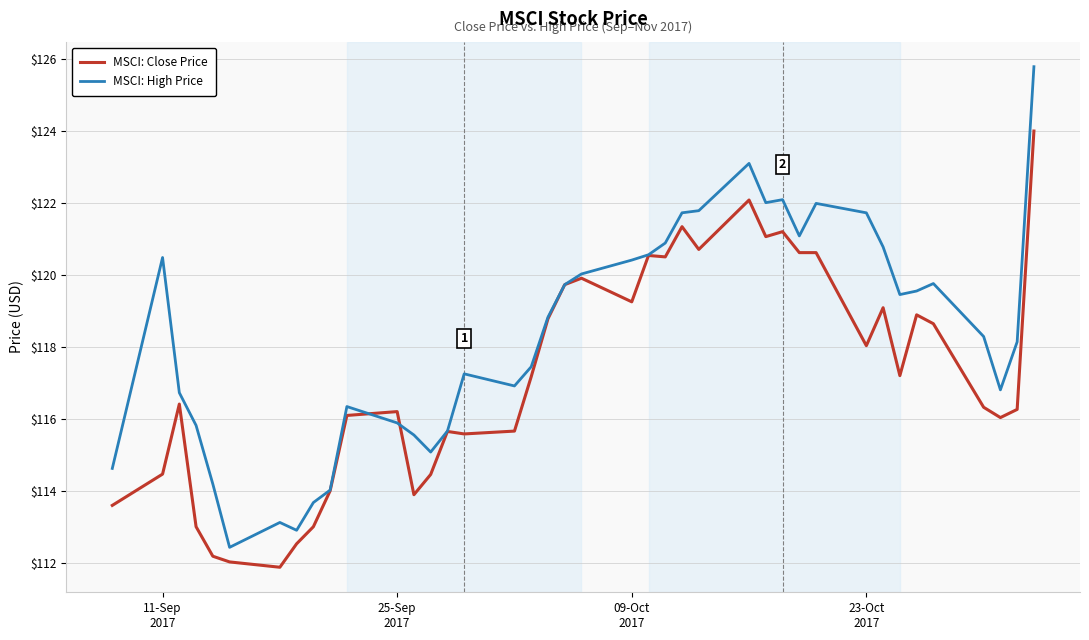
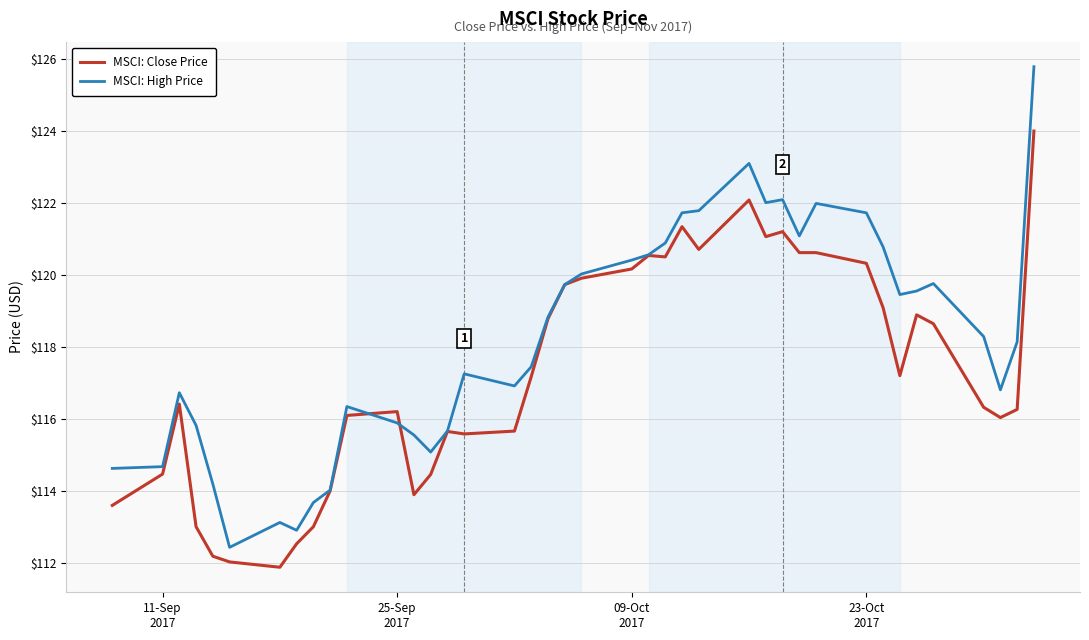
MSCI: High Price, 11-Sep 2017: $120.5 -> $114.7
MSCI: Close Price, 09-Oct 2017: $119.3 -> $120.2
MSCI: Close Price, 23-Oct 2017: $118.0 -> $120.3
